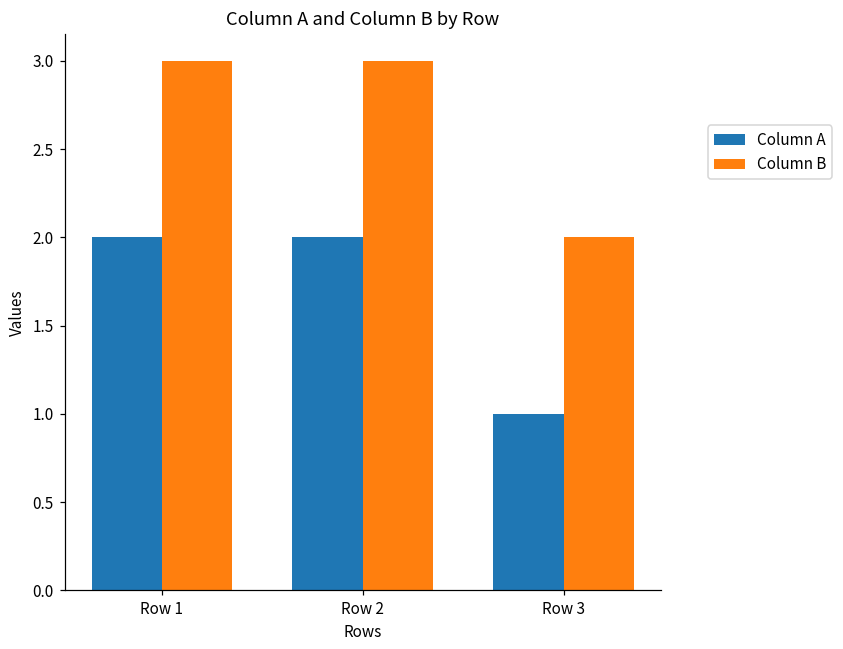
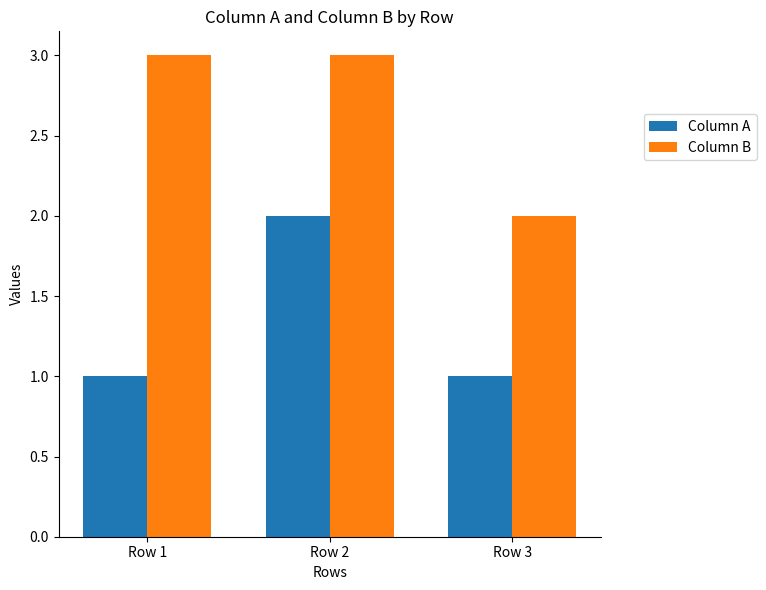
Column A, Row 1: 2 -> 1
